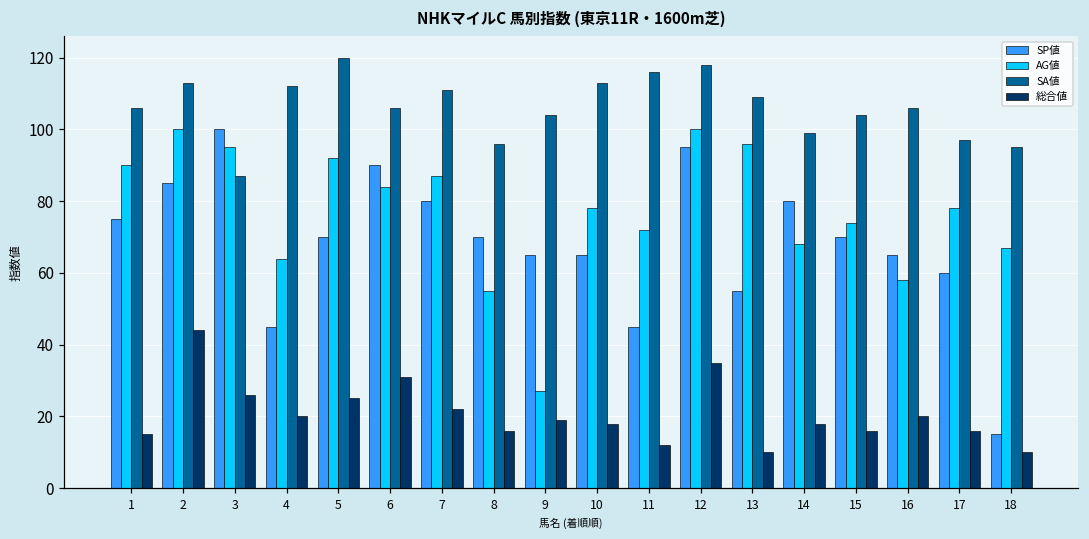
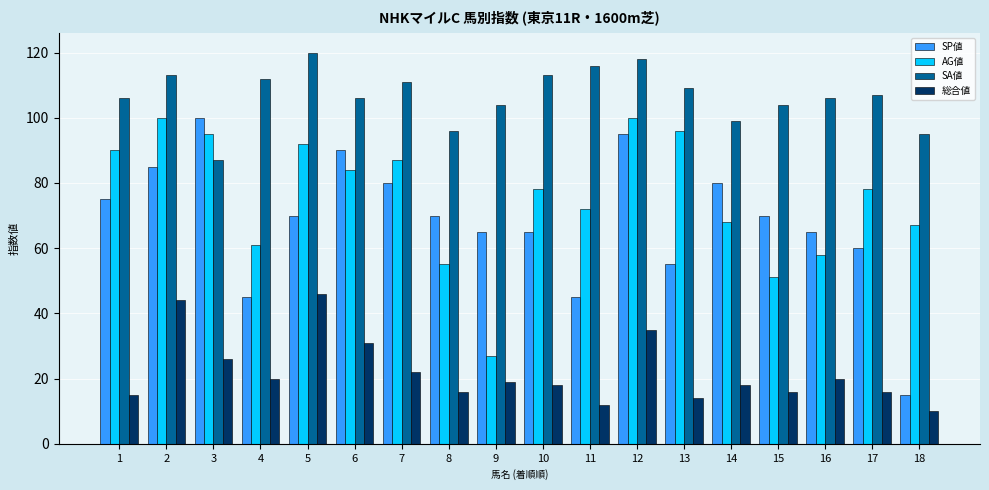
AG値, 4: 64 -> 61
総合値, 5: 25 -> 46
総合値, 13: 10 -> 14
AG値, 15: 74 -> 51
SA値, 17: 97 -> 107
